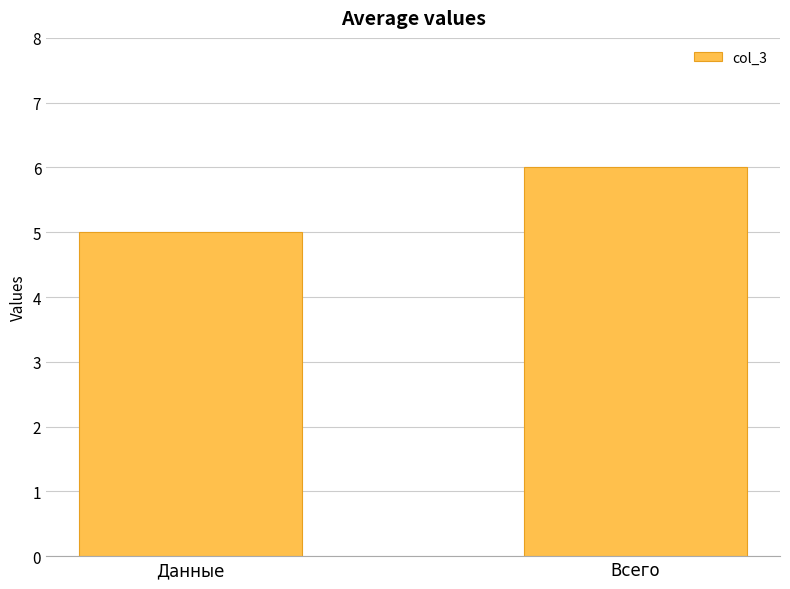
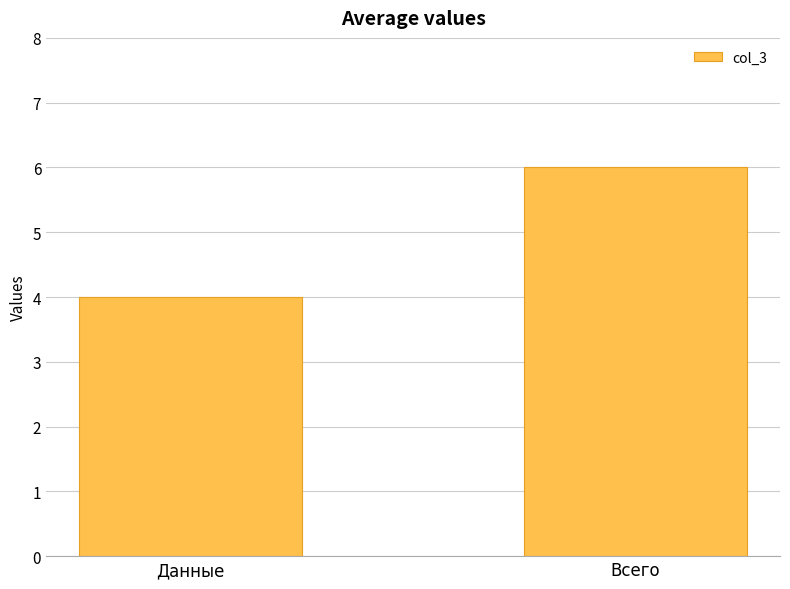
Данные: 5 -> 4
